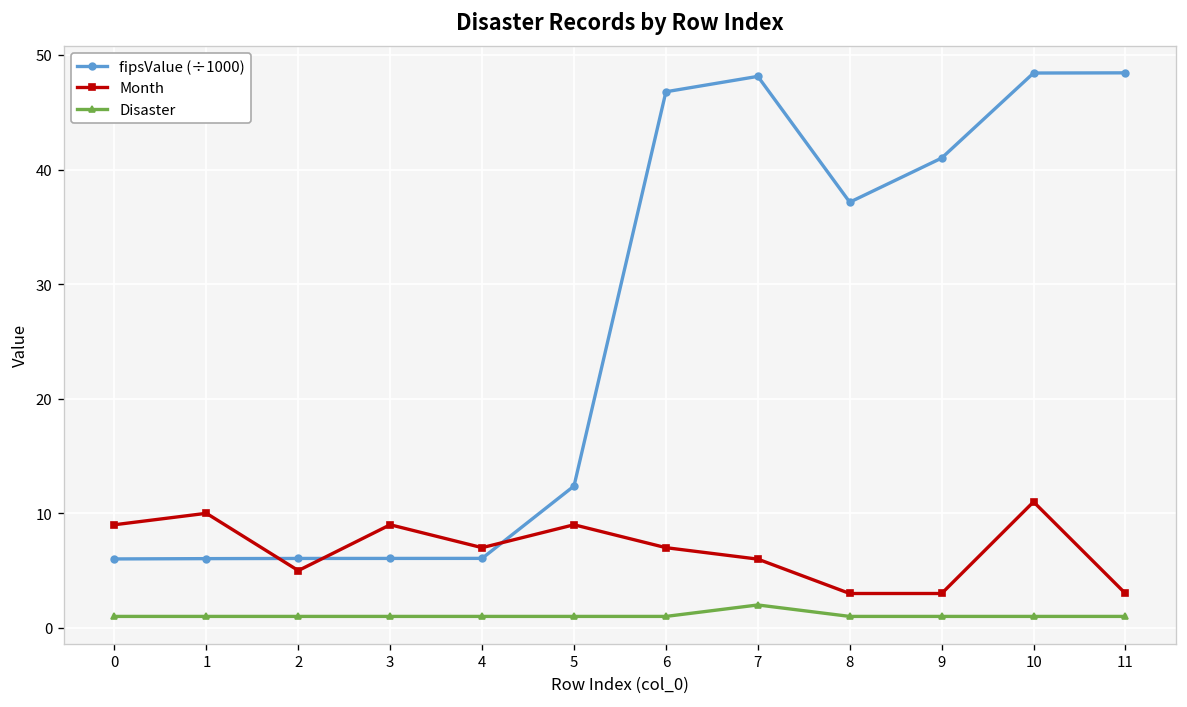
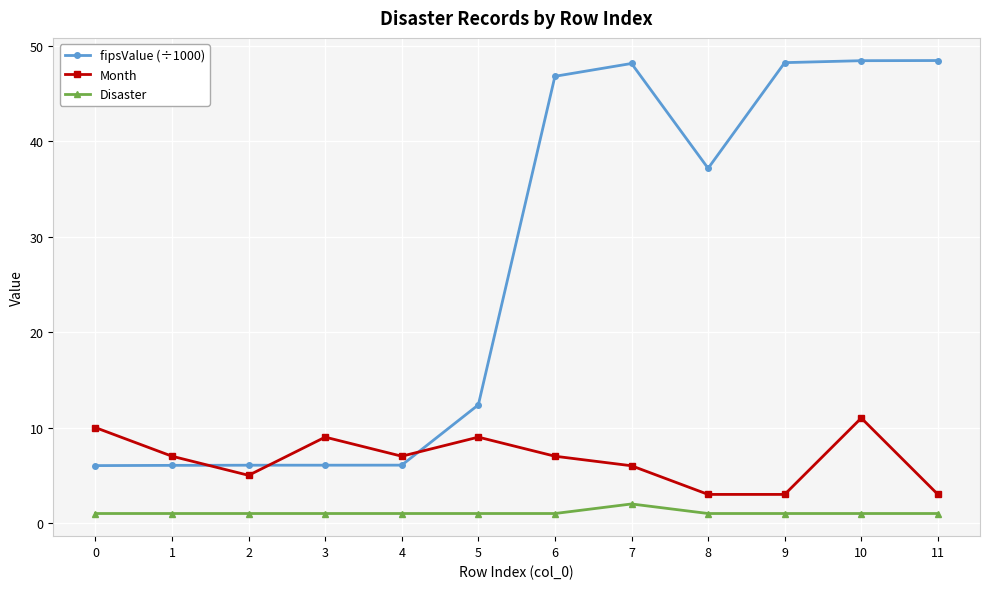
Month, 0: 9 -> 10
Month, 1: 10 -> 7
fipsValue (÷1000), 9: 41 -> 48
